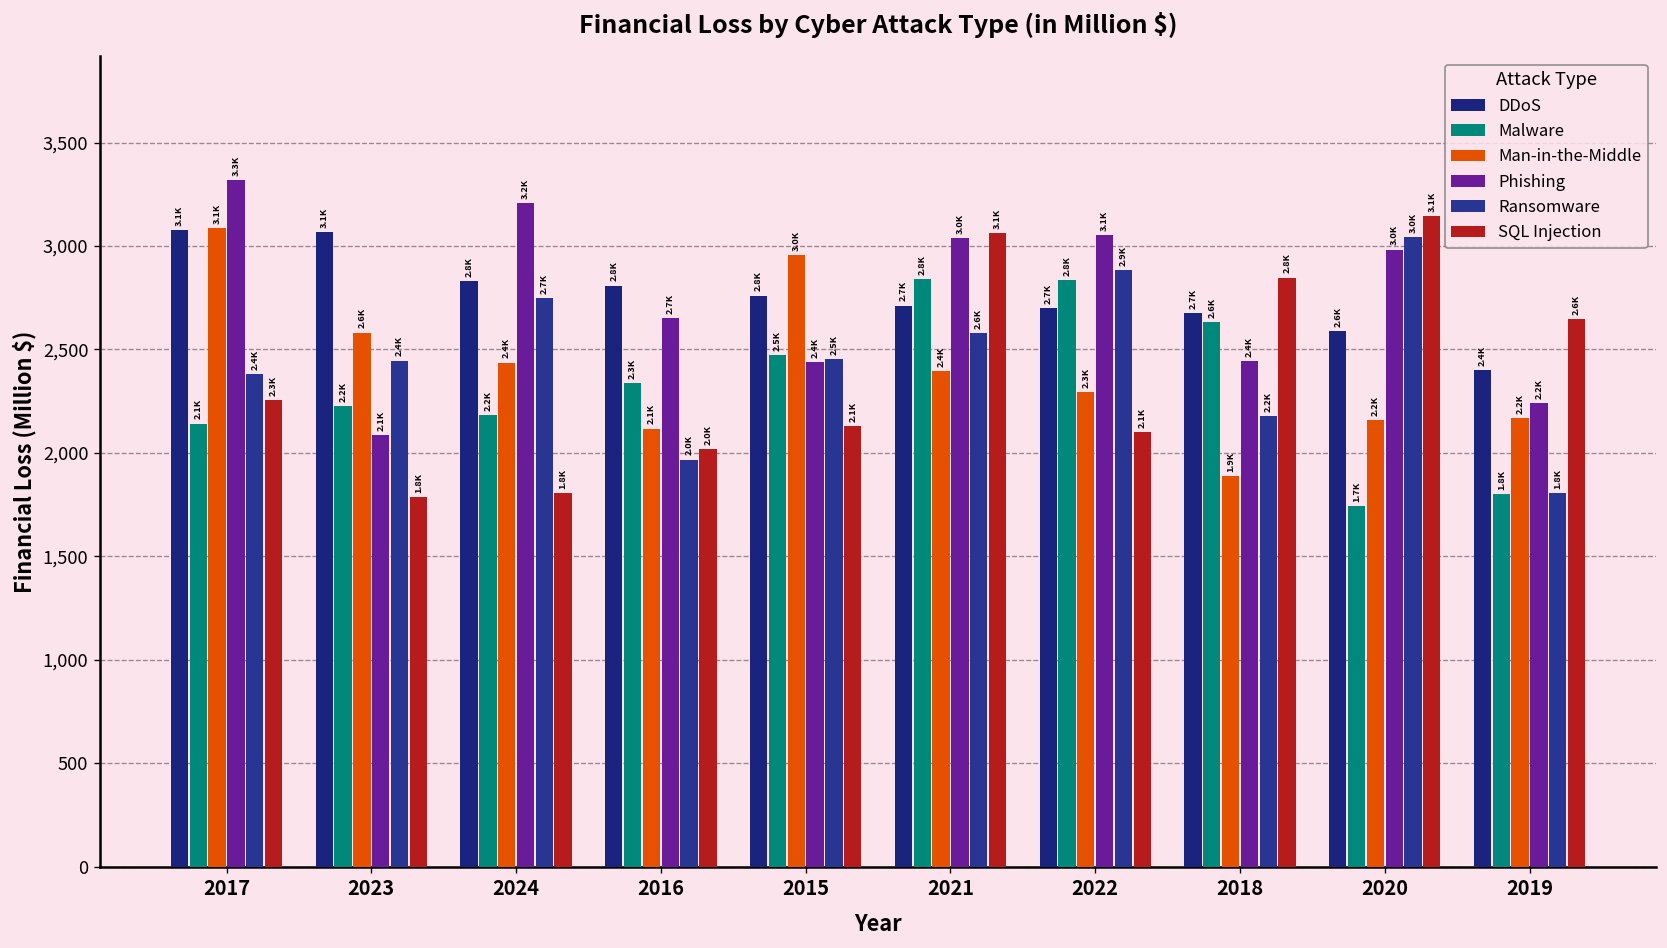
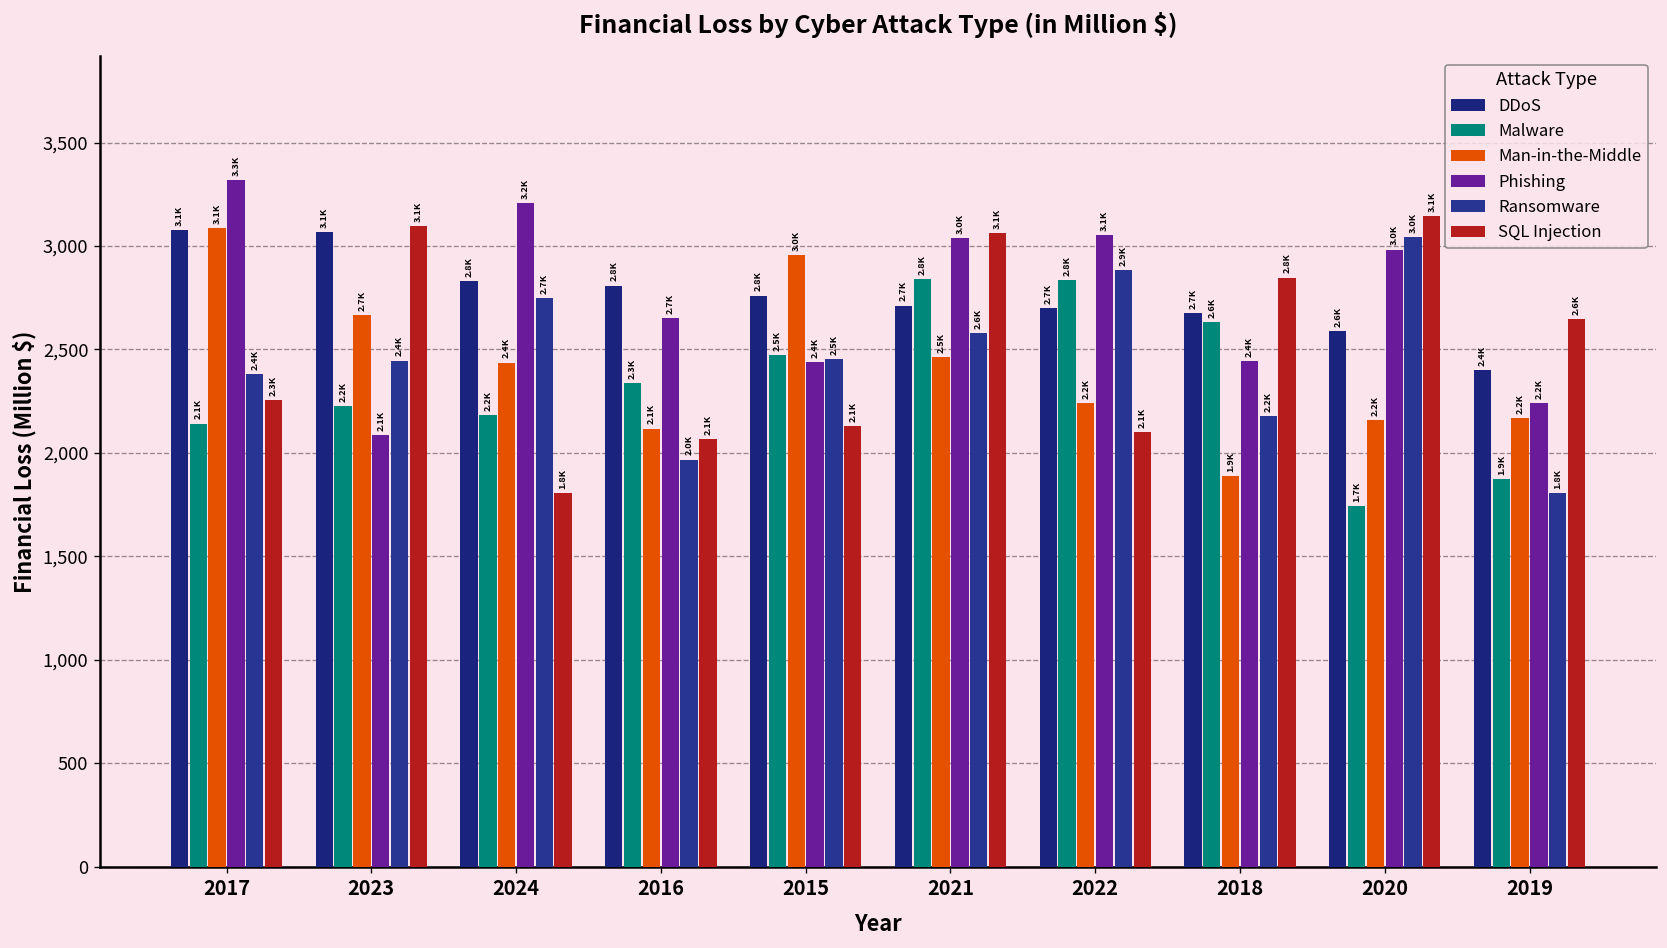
Man-in-the-Middle, 2023: 2.6K -> 2.7K
SQL Injection, 2023: 1.8K -> 3.1K
SQL Injection, 2016: 2.0K -> 2.1K
Man-in-the-Middle, 2021: 2.4K -> 2.5K
Man-in-the-Middle, 2022: 2.3K -> 2.2K
Malware, 2019: 1.8K -> 1.9K
